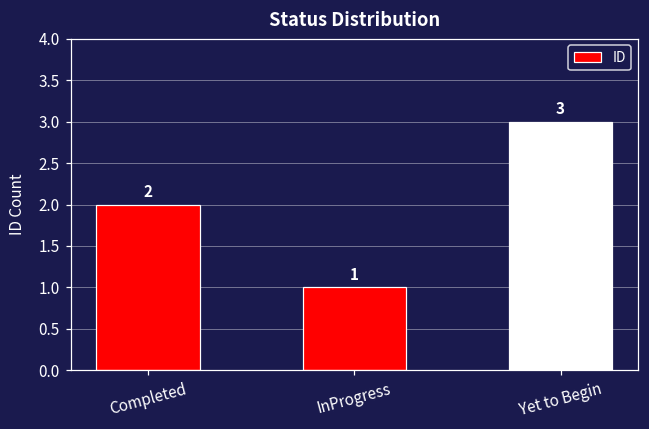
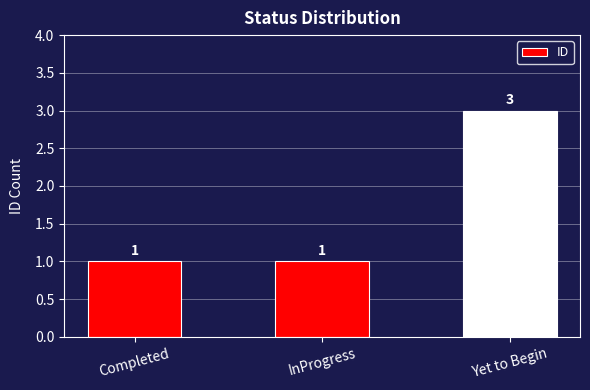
Completed: 2 -> 1
